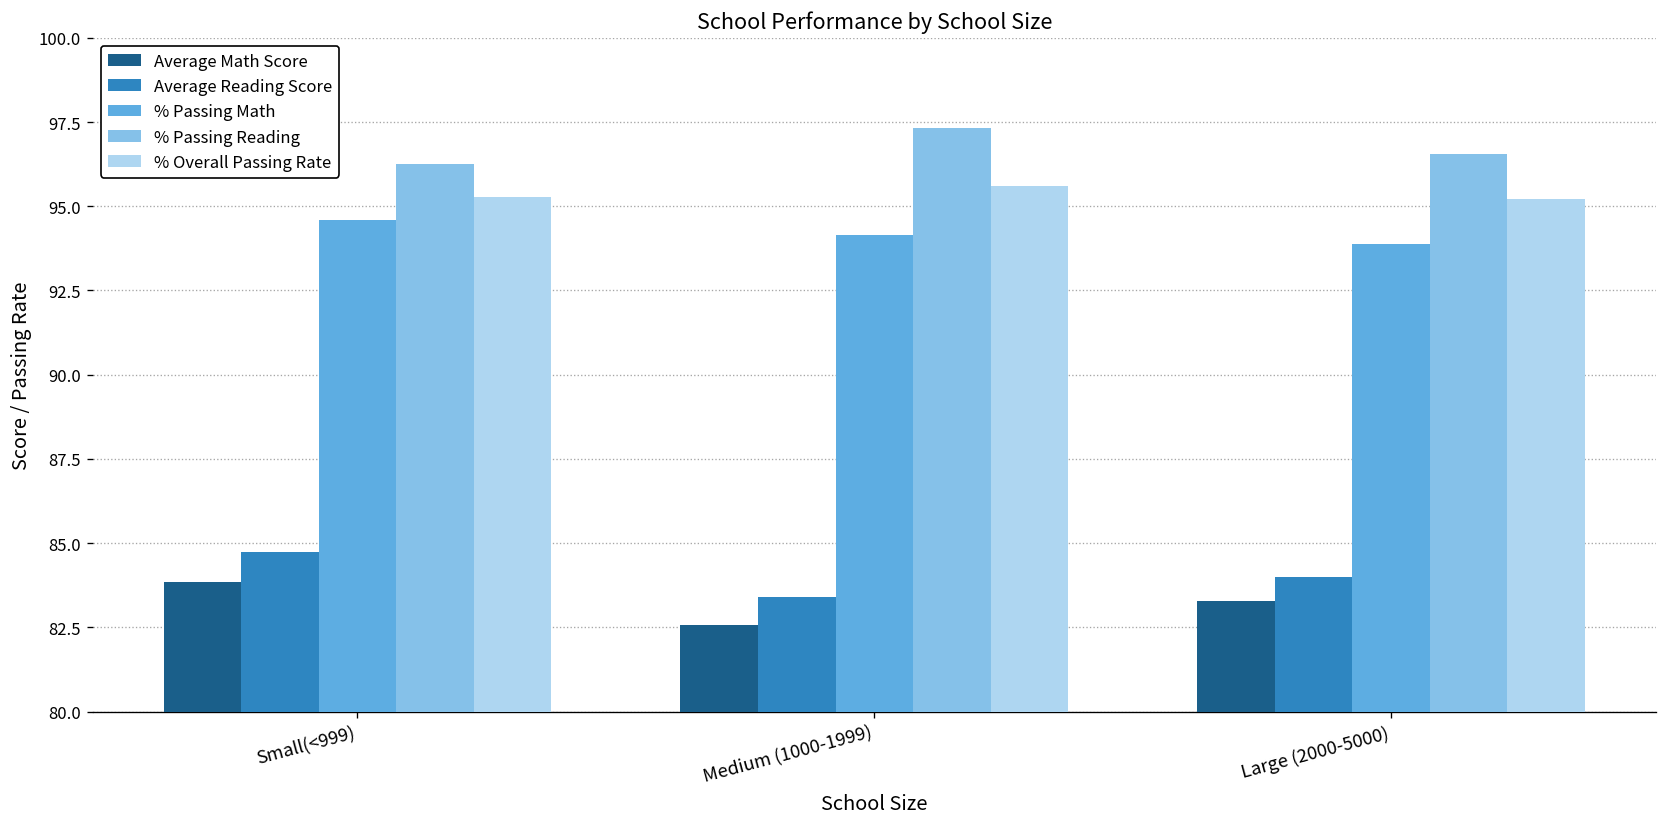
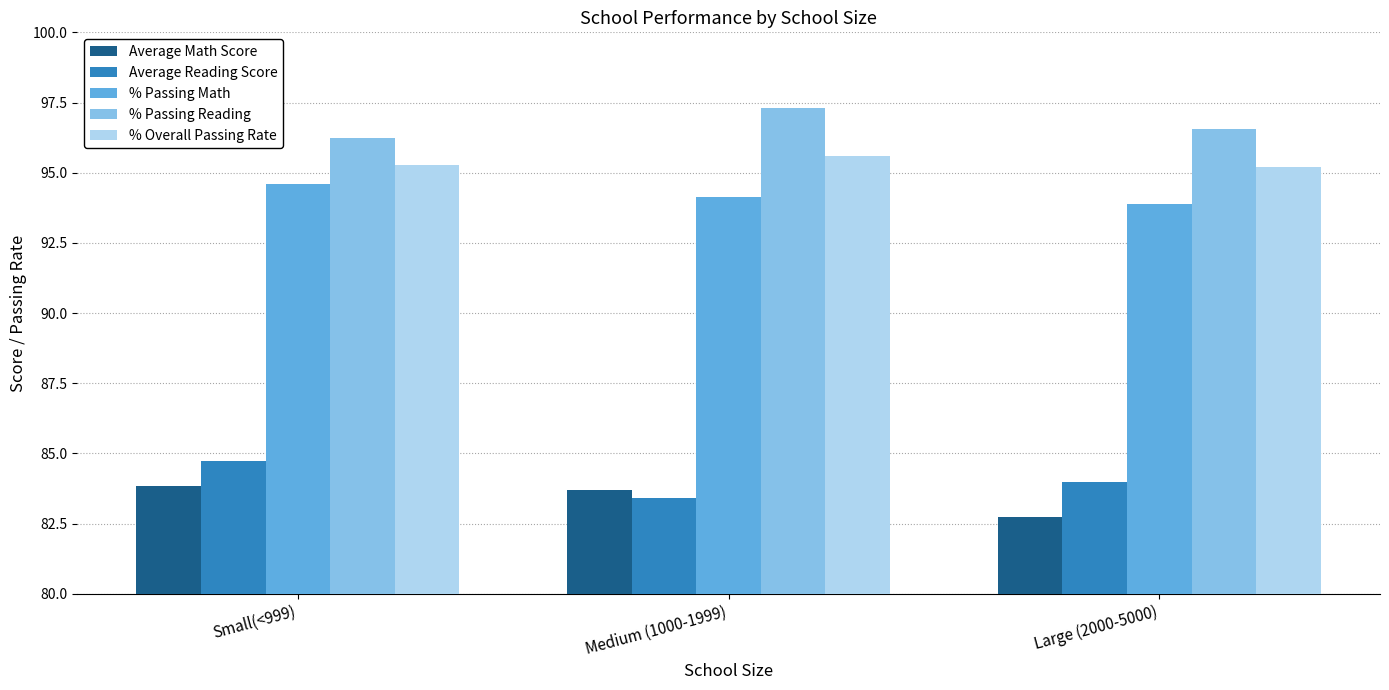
Average Math Score, Medium (1000-1999): 82.6 -> 83.7
Average Math Score, Large (2000-5000): 83.3 -> 82.7
